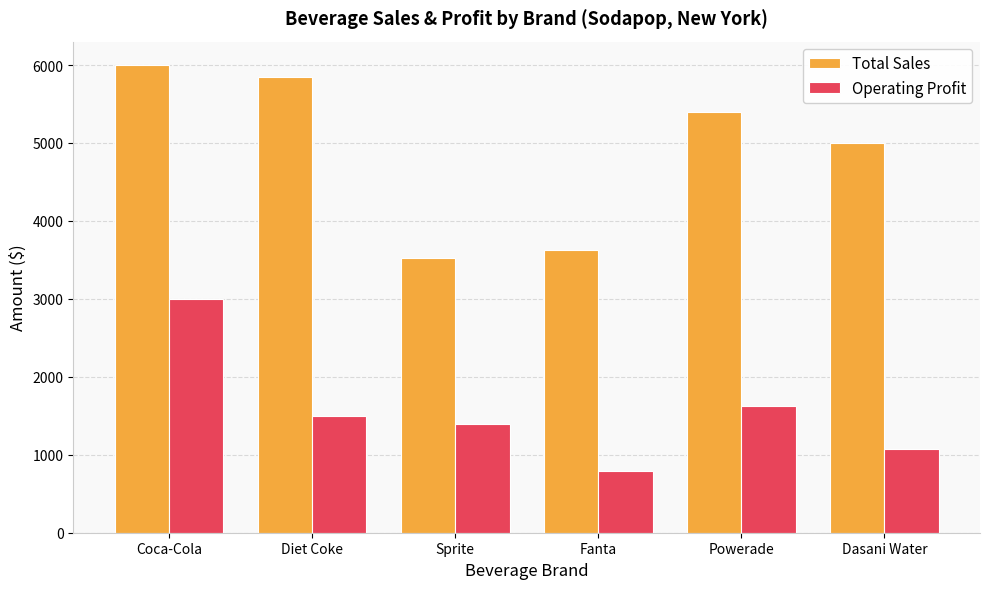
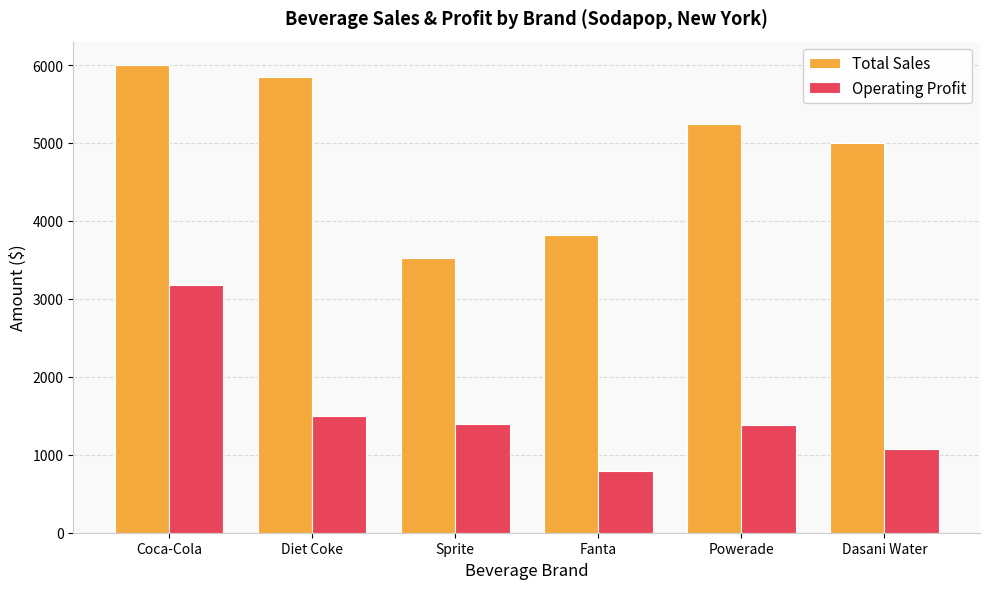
Operating Profit, Coca-Cola: 3000 -> 3200
Total Sales, Fanta: 3600 -> 3800
Total Sales, Powerade: 5400 -> 5200
Operating Profit, Powerade: 1600 -> 1400
